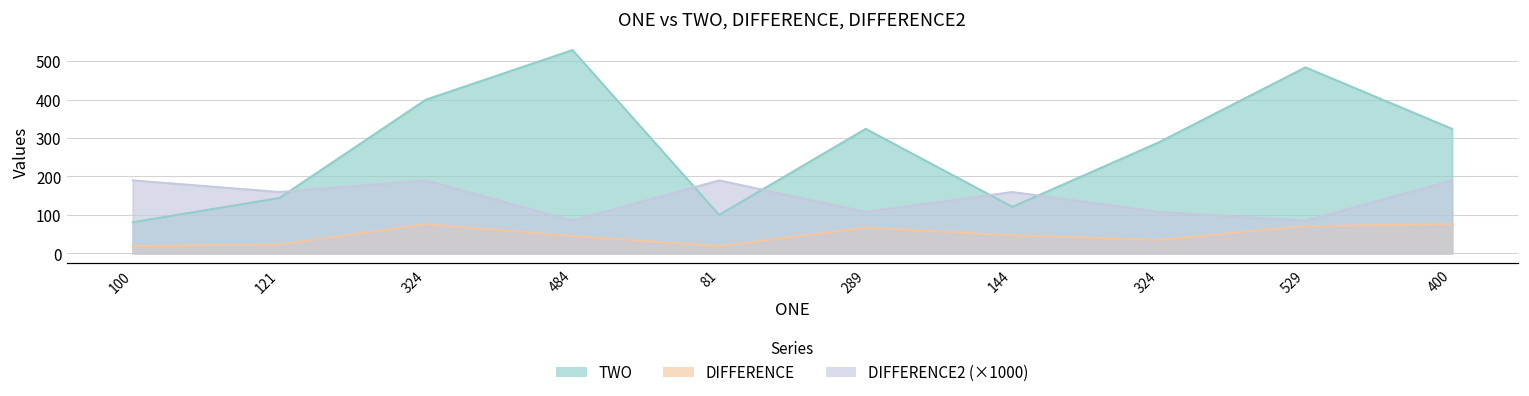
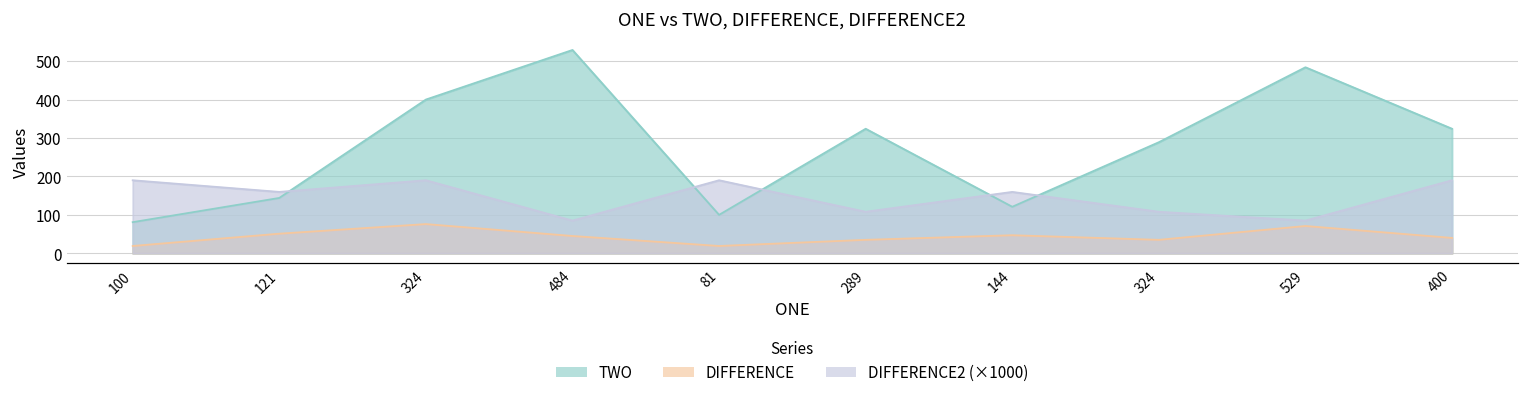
DIFFERENCE, 121: 20 -> 50
DIFFERENCE, 289: 70 -> 40
DIFFERENCE, 400: 80 -> 40
